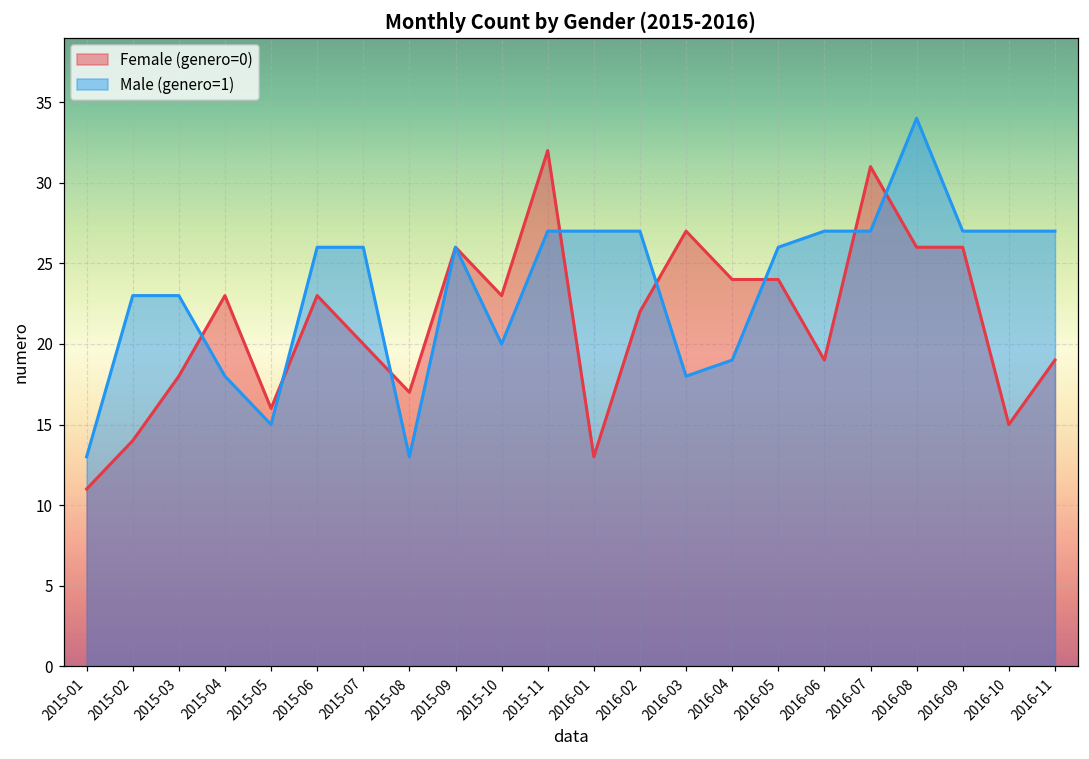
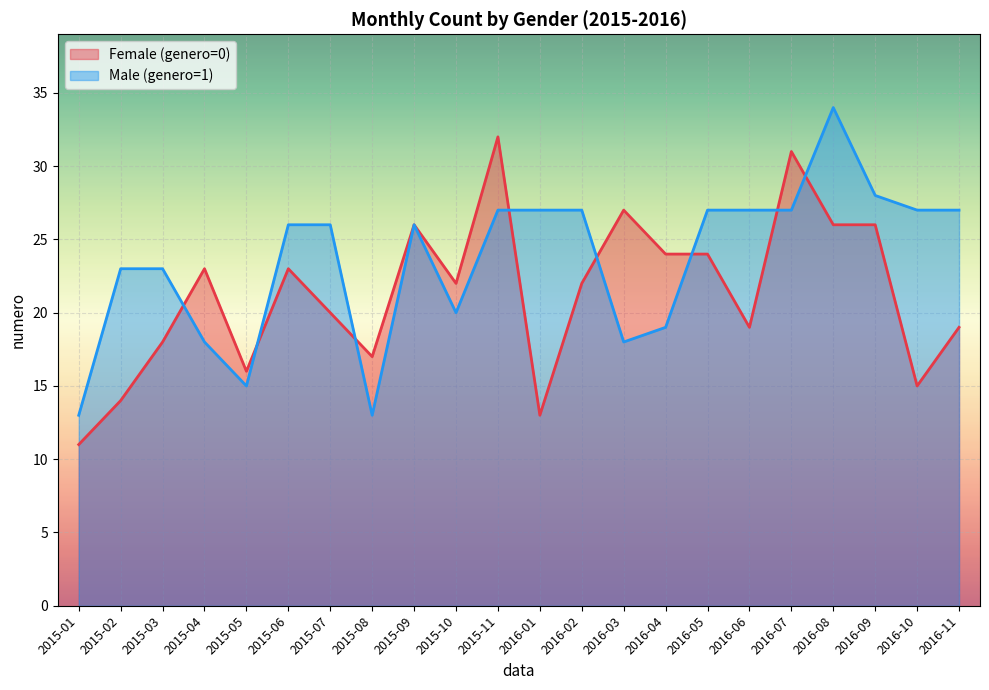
Female (genero=0), 2015-10: 23 -> 22
Male (genero=1), 2016-05: 26 -> 27
Male (genero=1), 2016-09: 27 -> 28
